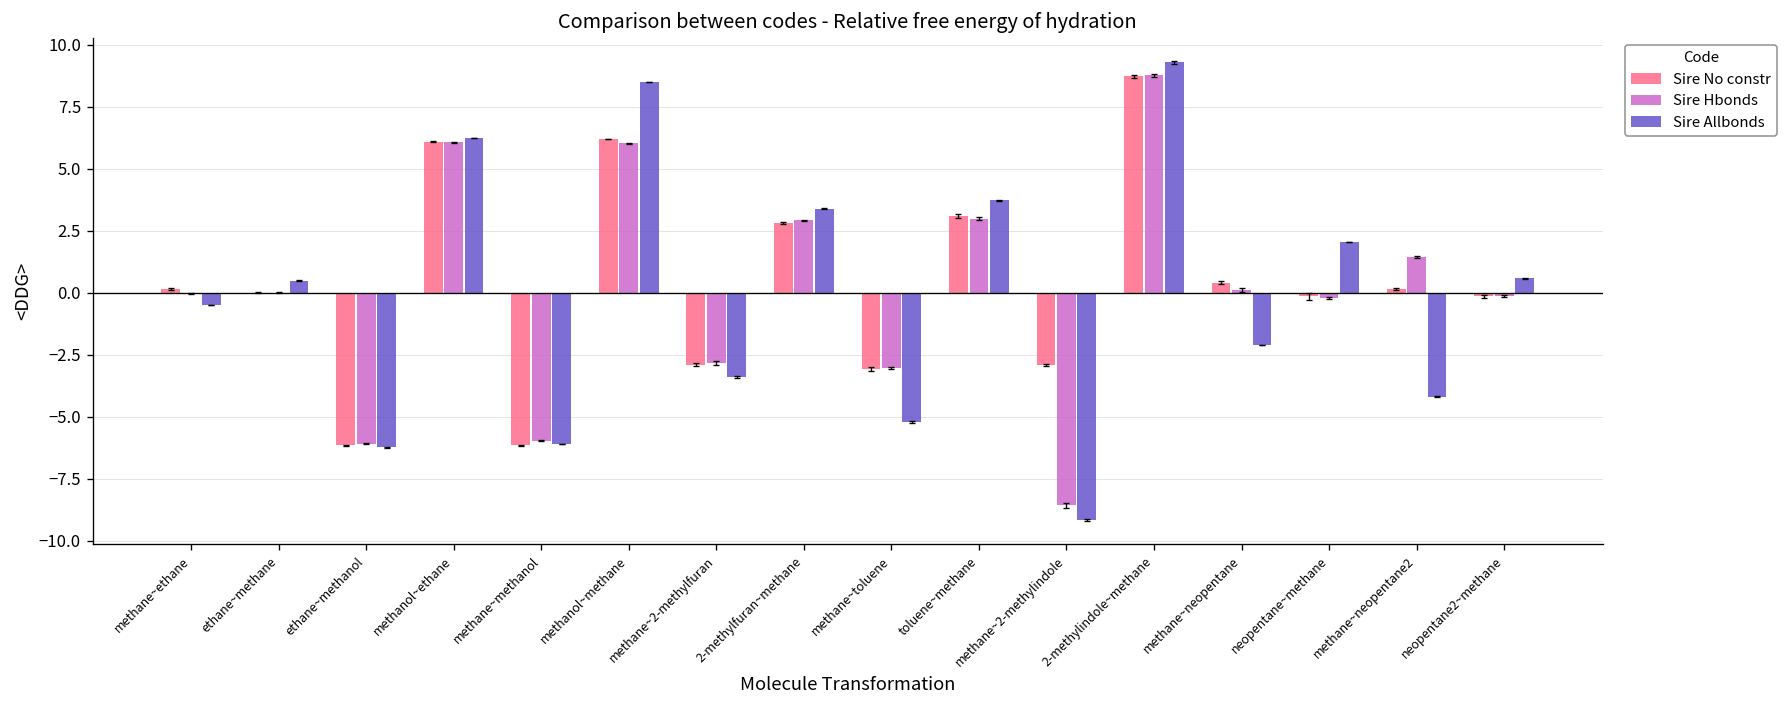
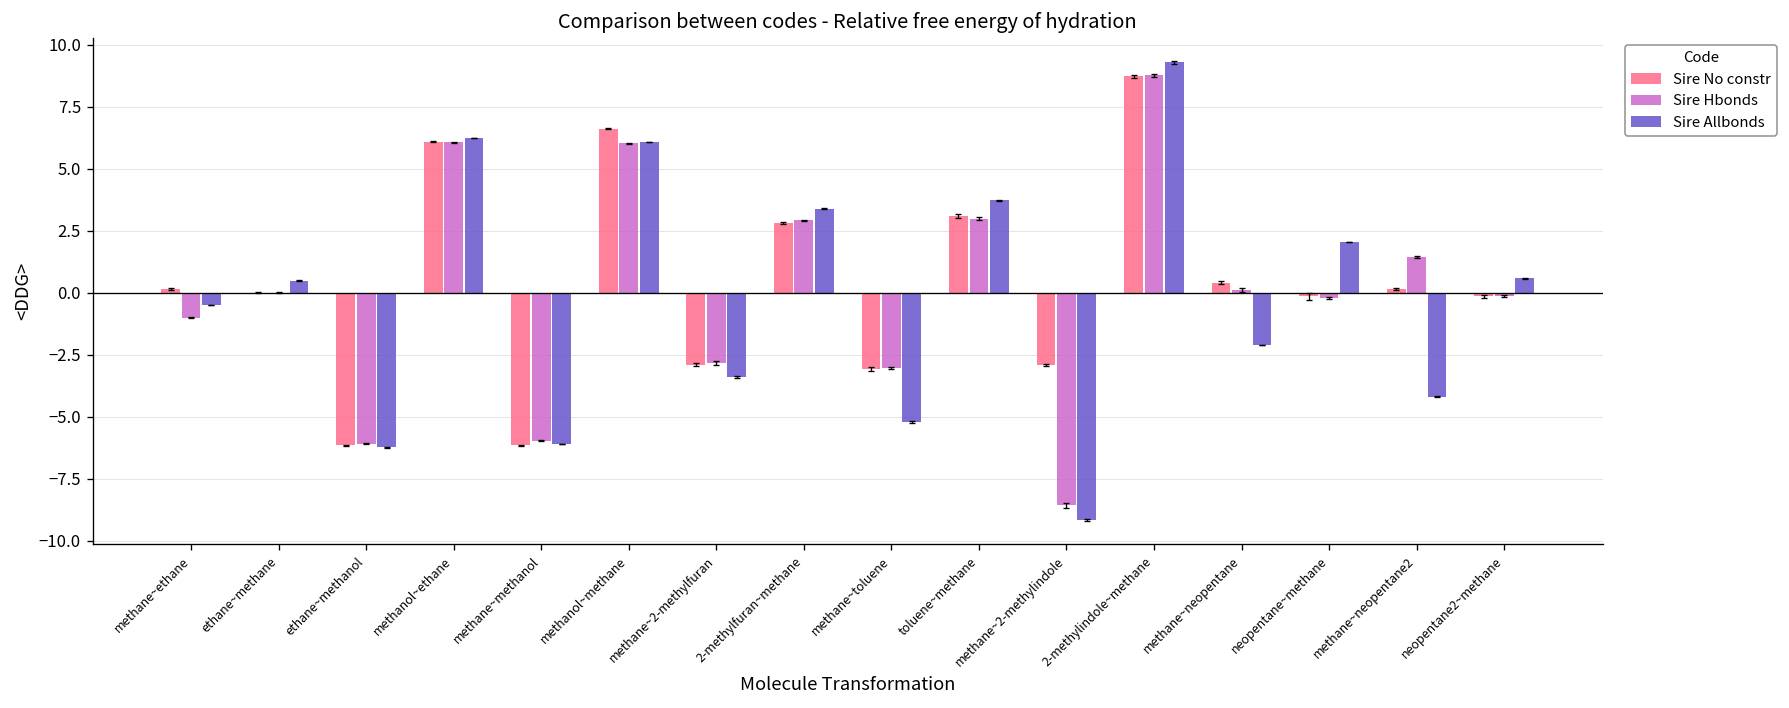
Sire Hbonds, methane~ethane: 0.0 -> -1.0
Sire No constr, methanol~methane: 6.2 -> 6.6
Sire Allbonds, methanol~methane: 8.5 -> 6.1
